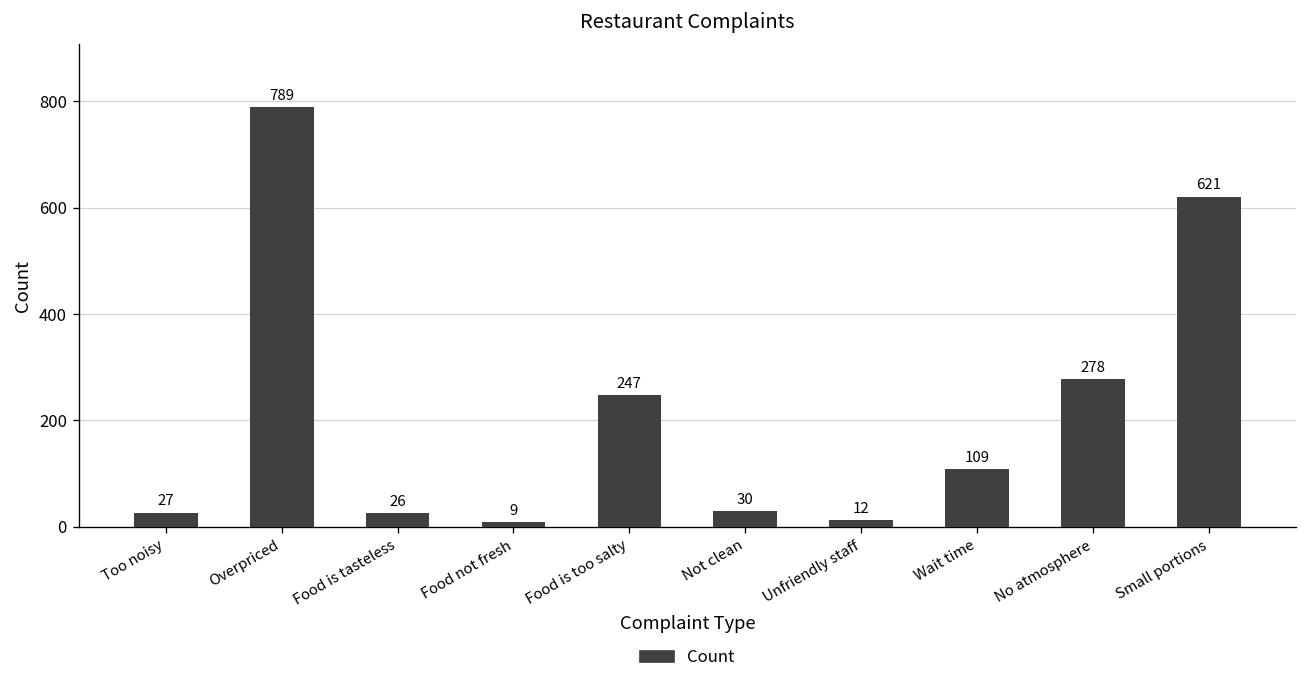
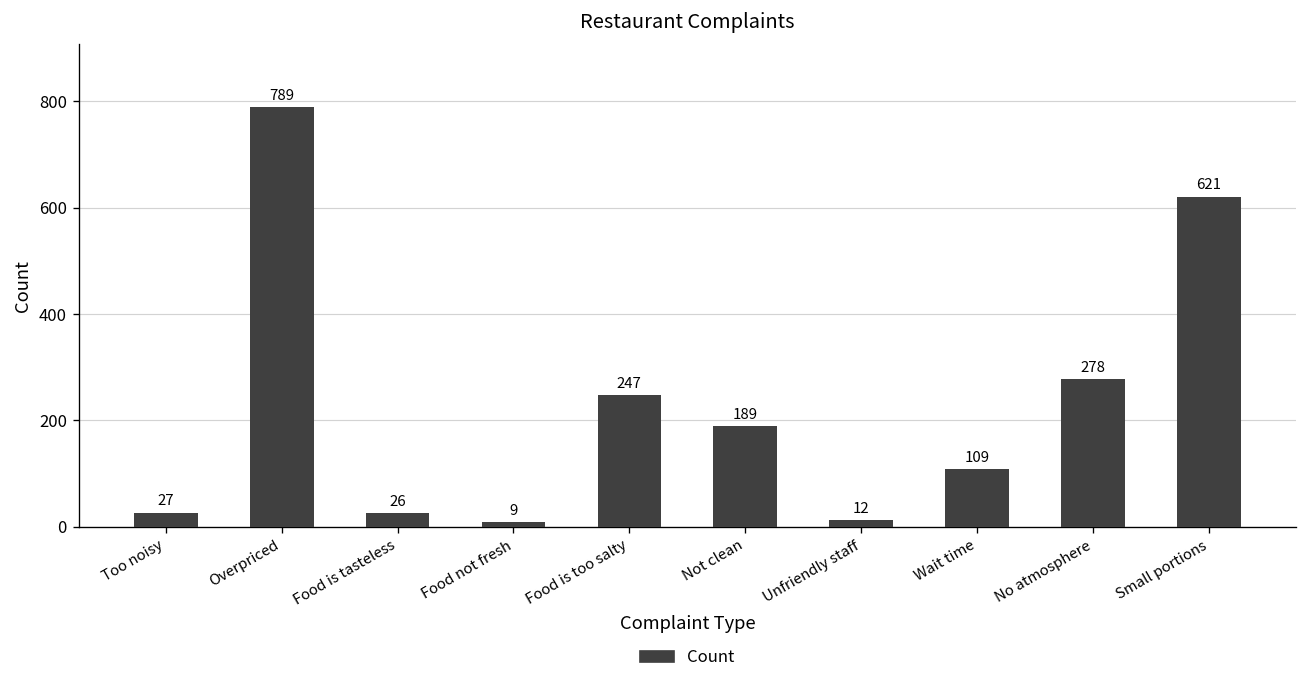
Not clean: 30 -> 189
